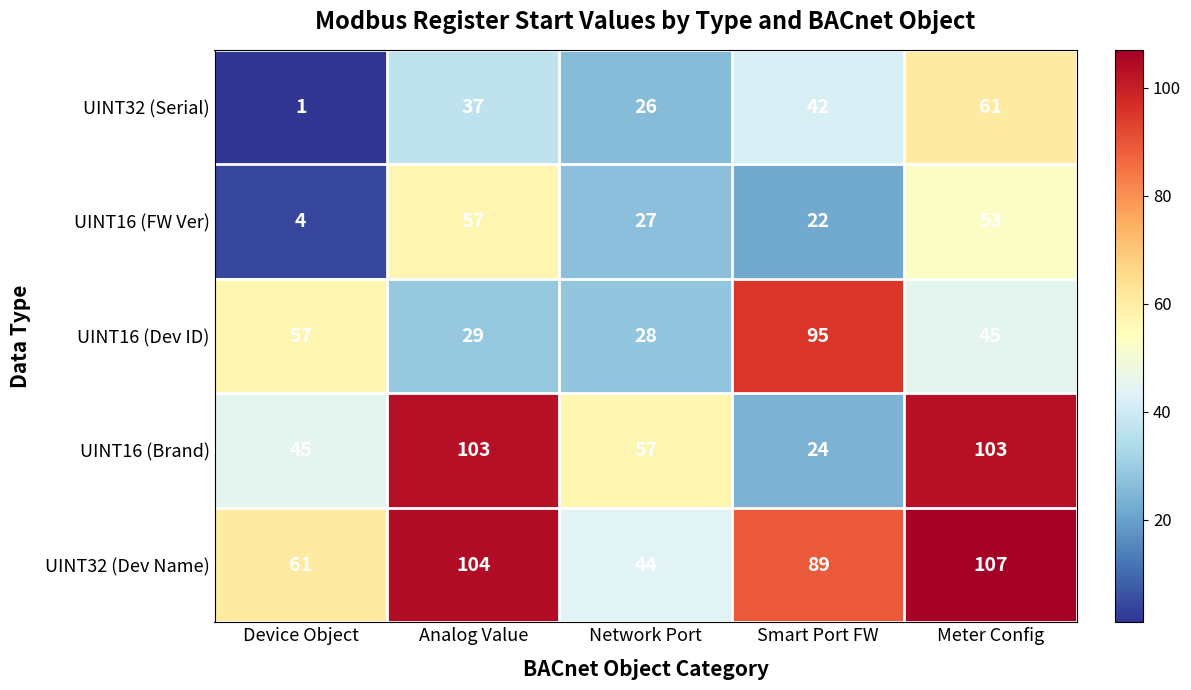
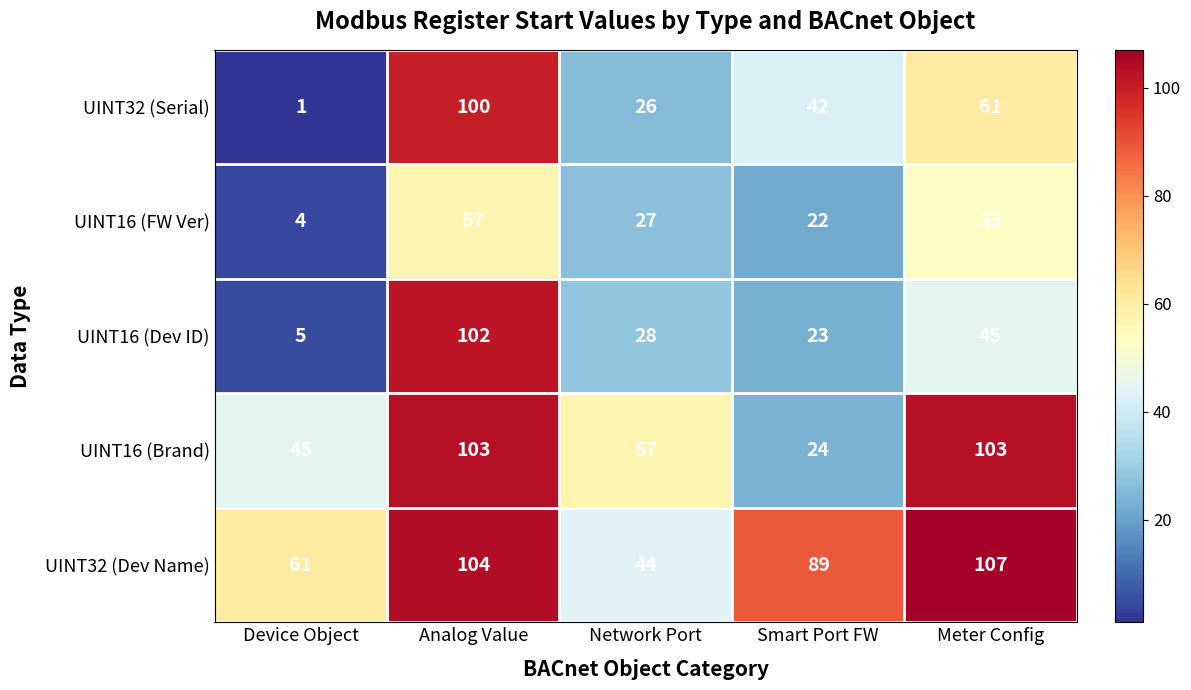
UINT32 (Serial), Analog Value: 37 -> 100
UINT16 (Dev ID), Device Object: 57 -> 5
UINT16 (Dev ID), Analog Value: 29 -> 102
UINT16 (Dev ID), Smart Port FW: 95 -> 23
